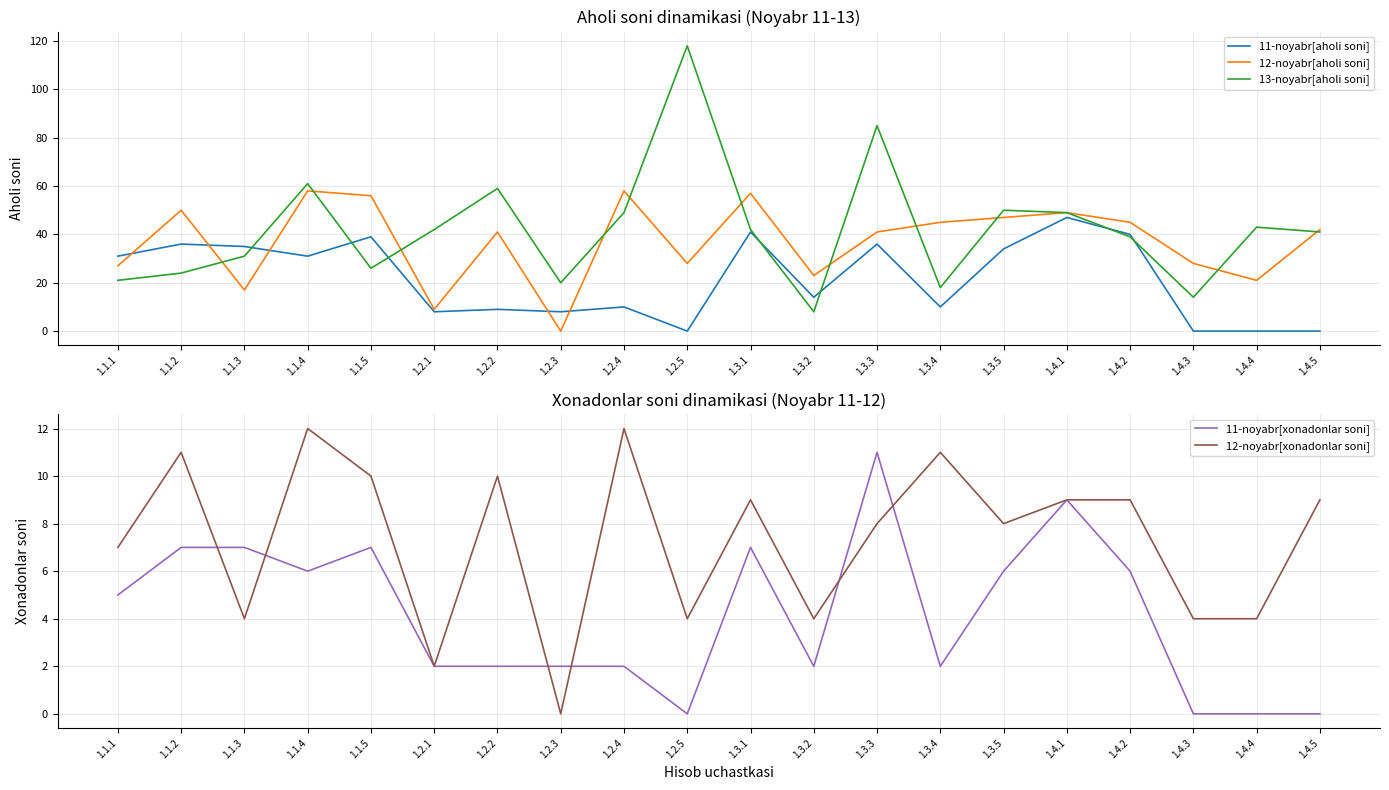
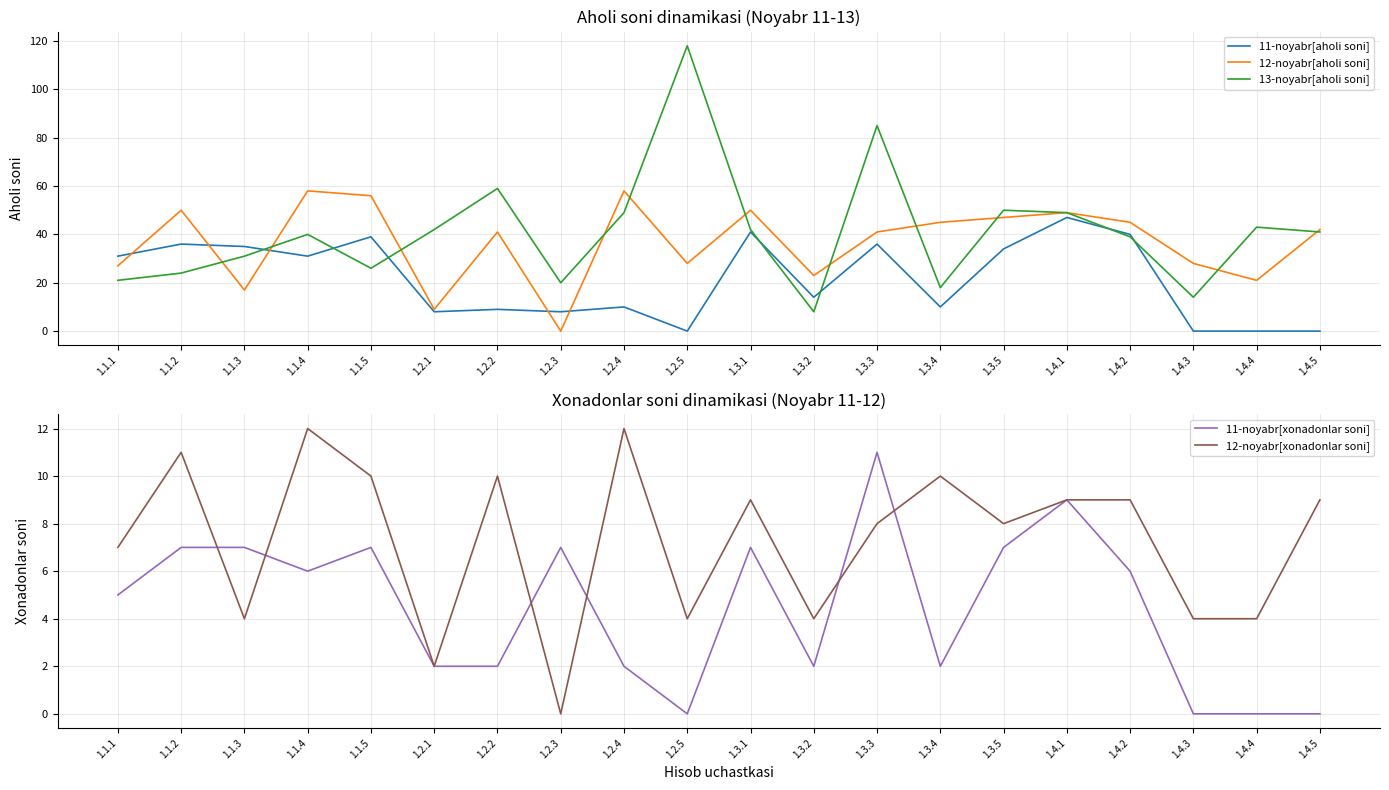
Aholi soni dinamikasi (Noyabr 11-13), 13-noyabr[aholi soni], 1.1.4: 61 -> 40
Aholi soni dinamikasi (Noyabr 11-13), 12-noyabr[aholi soni], 1.3.1: 57 -> 50
Xonadonlar soni dinamikasi (Noyabr 11-12), 11-noyabr[xonadonlar soni], 1.2.3: 2 -> 7
Xonadonlar soni dinamikasi (Noyabr 11-12), 12-noyabr[xonadonlar soni], 1.3.4: 11 -> 10
Xonadonlar soni dinamikasi (Noyabr 11-12), 11-noyabr[xonadonlar soni], 1.3.5: 6 -> 7
